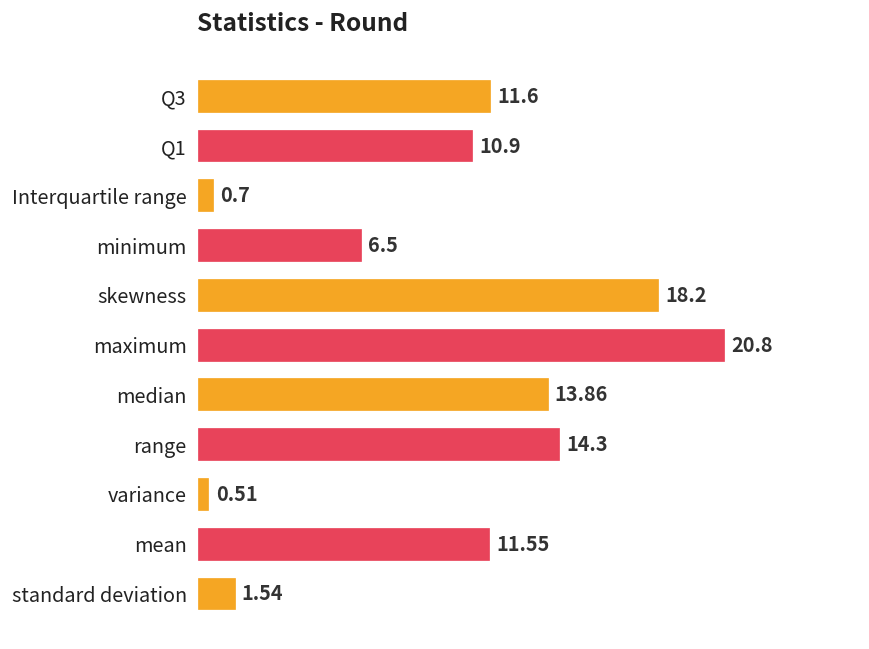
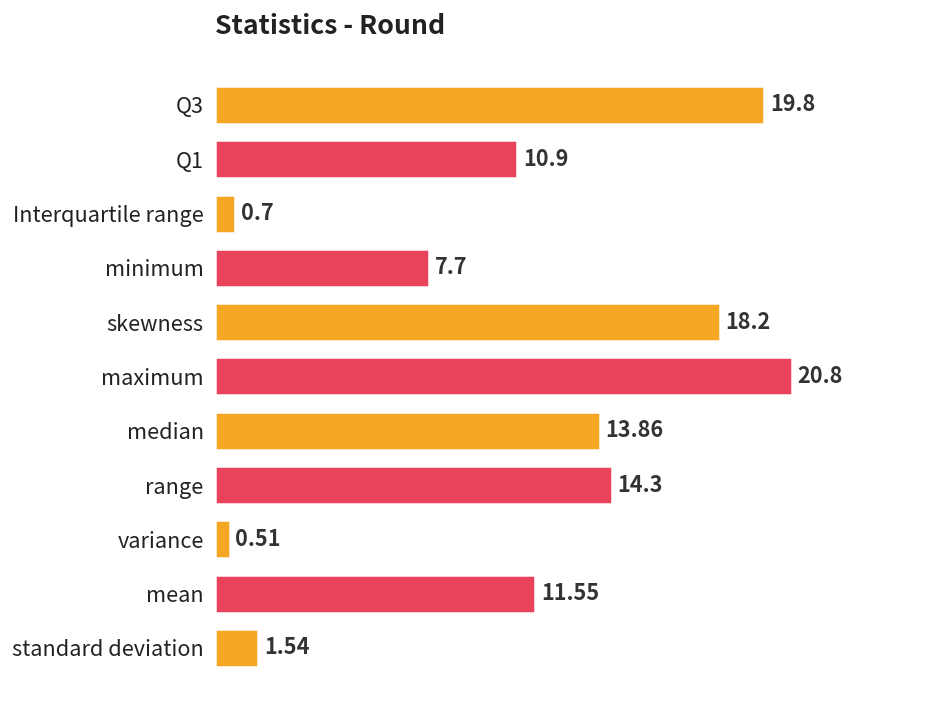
Q3: 11.6 -> 19.8
minimum: 6.5 -> 7.7
